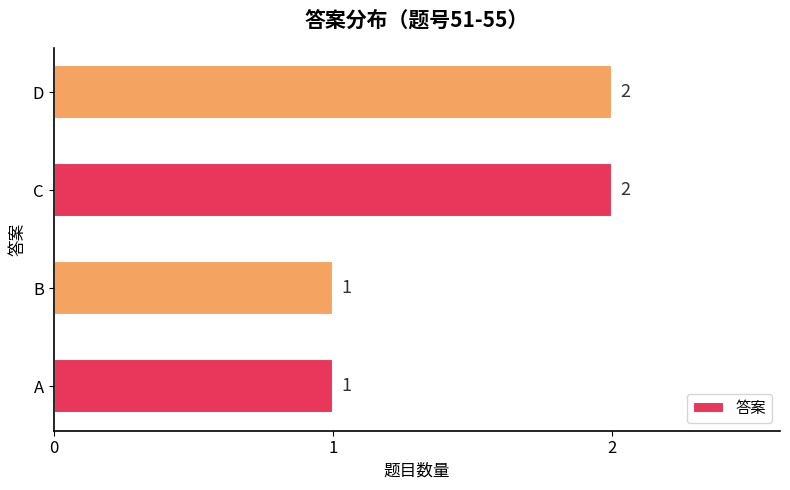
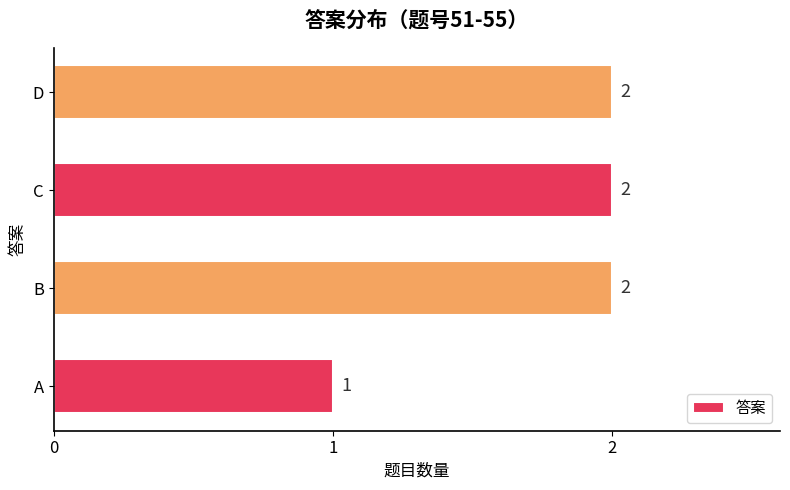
B: 1 -> 2
